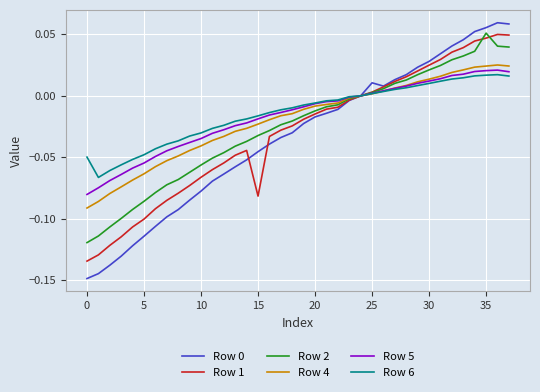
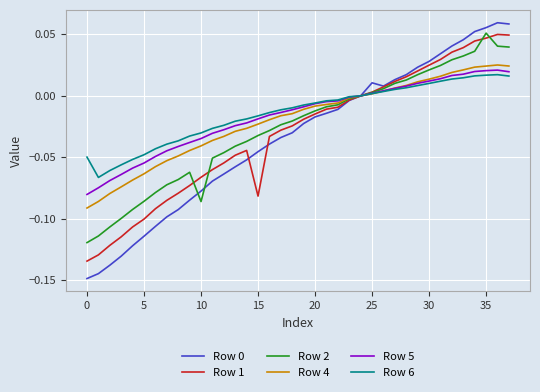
Row 2, 10: -0.056 -> -0.086
